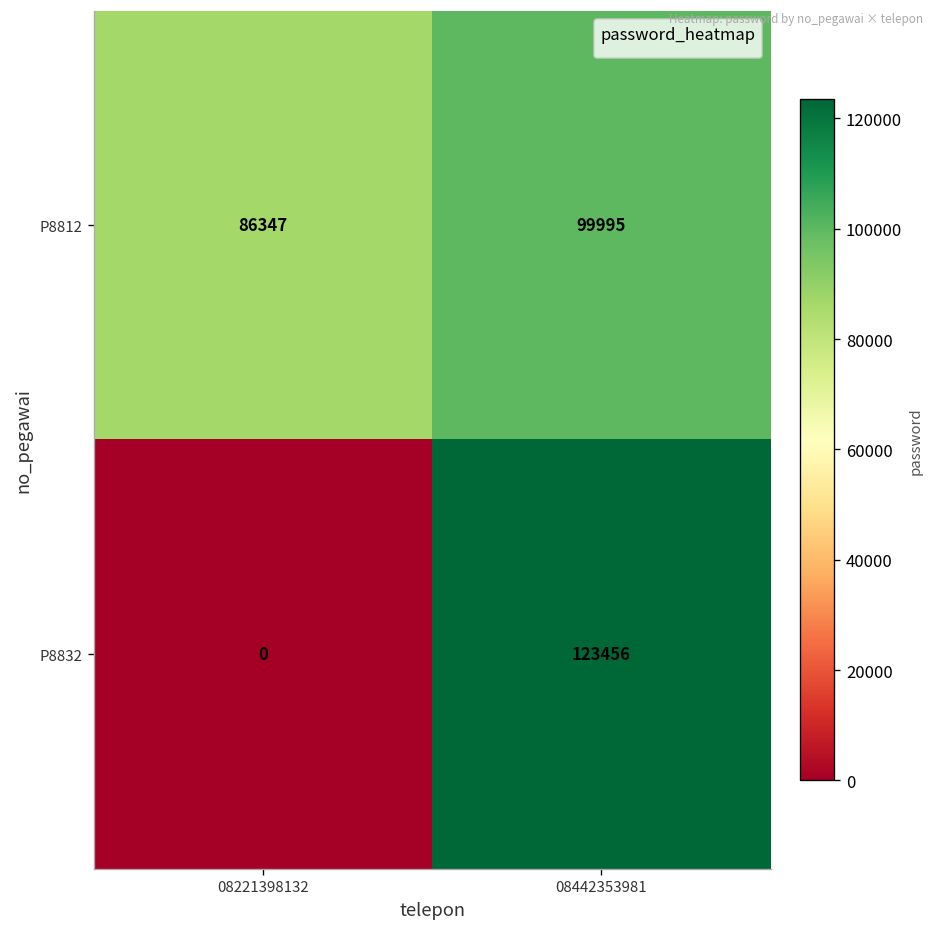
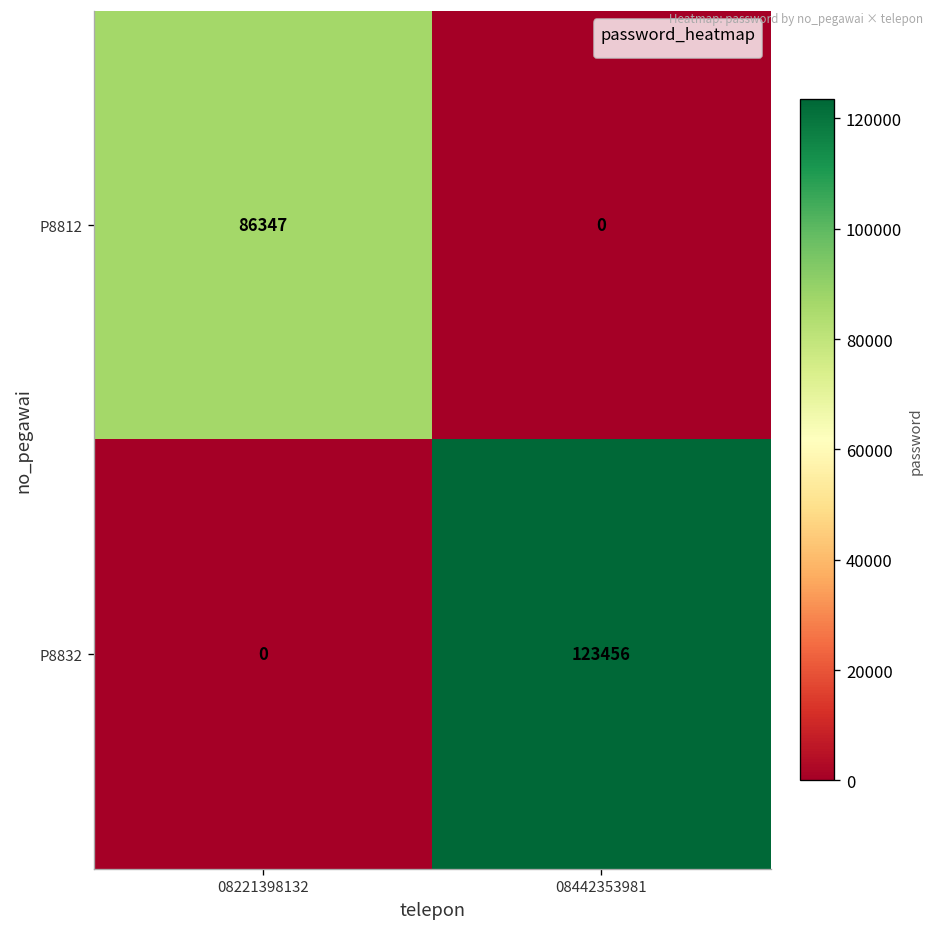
P8812, 08442353981: 99995 -> 0
